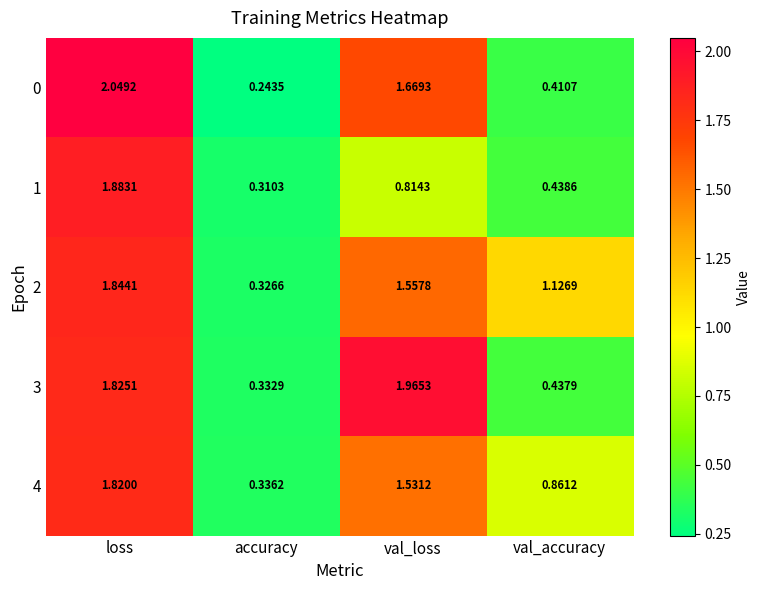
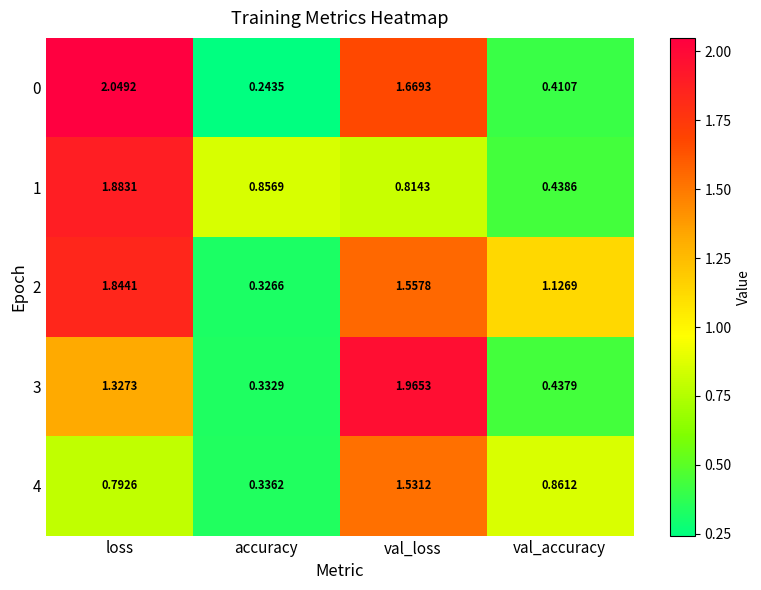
1, accuracy: 0.3103 -> 0.8569
3, loss: 1.8251 -> 1.3273
4, loss: 1.8200 -> 0.7926
